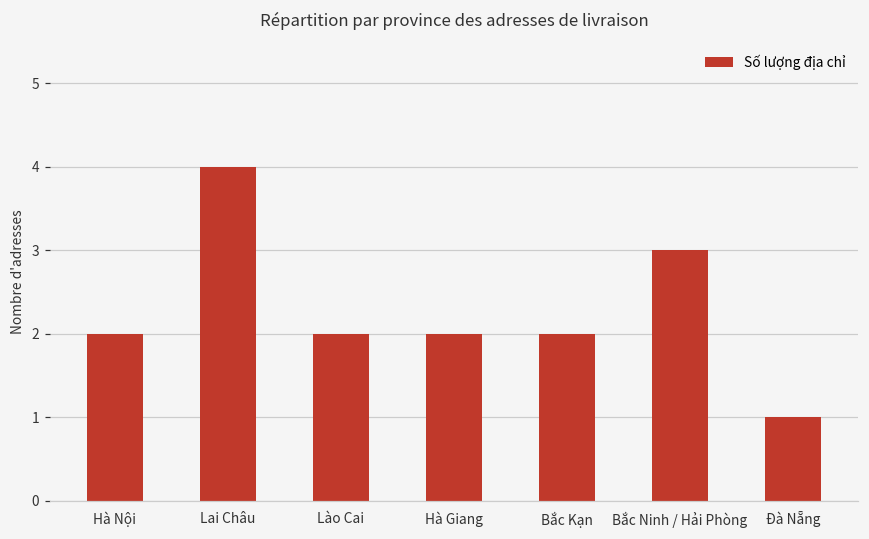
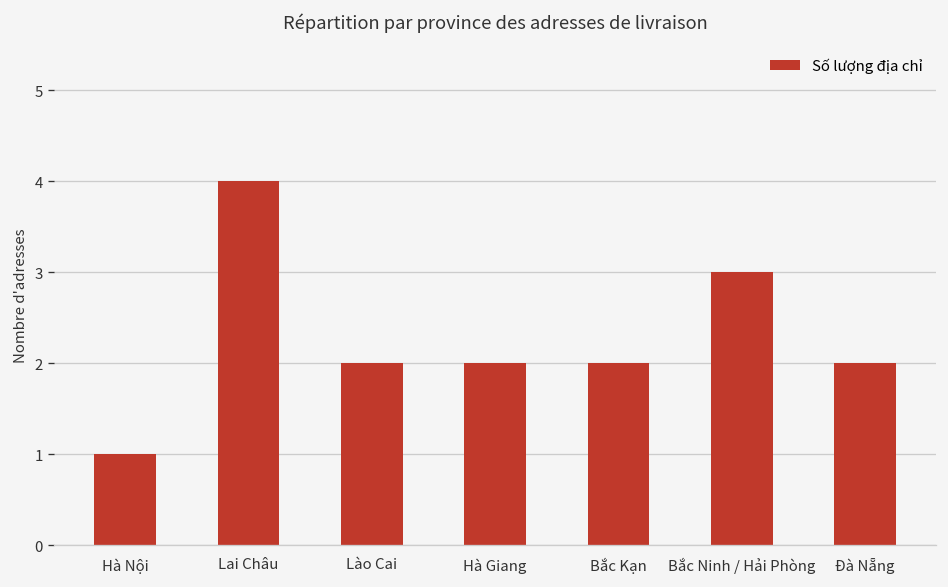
Hà Nội: 2 -> 1
Đà Nẵng: 1 -> 2
